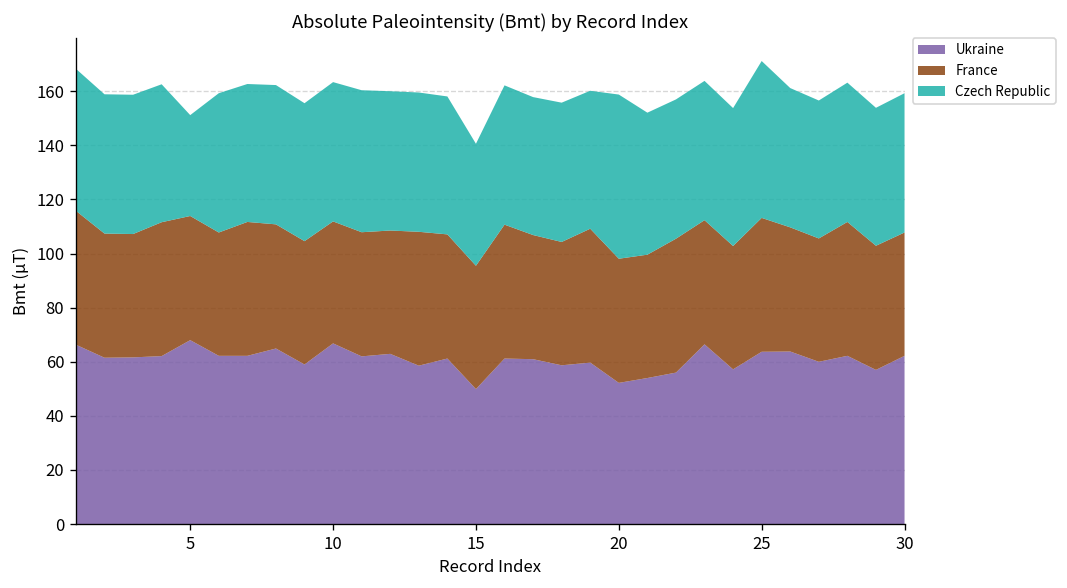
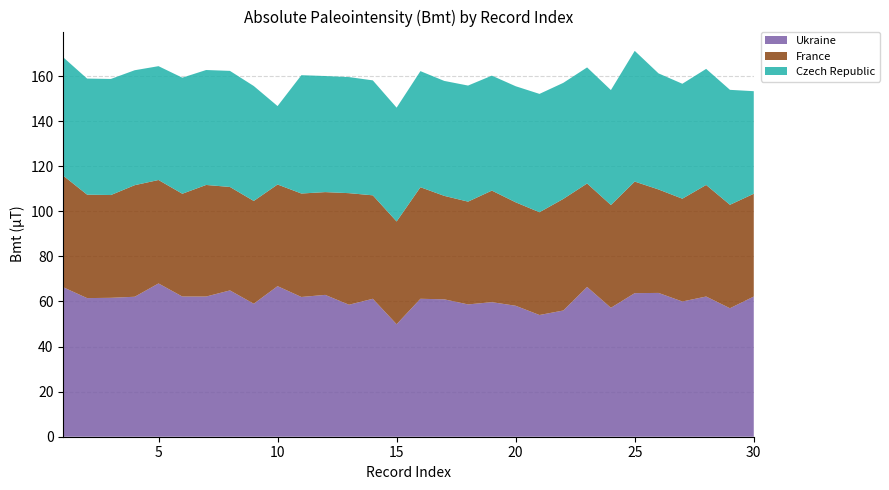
Czech Republic, 5: 37 -> 51
Czech Republic, 10: 52 -> 35
Czech Republic, 15: 45 -> 51
Ukraine, 20: 52 -> 58
Czech Republic, 20: 61 -> 52
Czech Republic, 30: 52 -> 46
